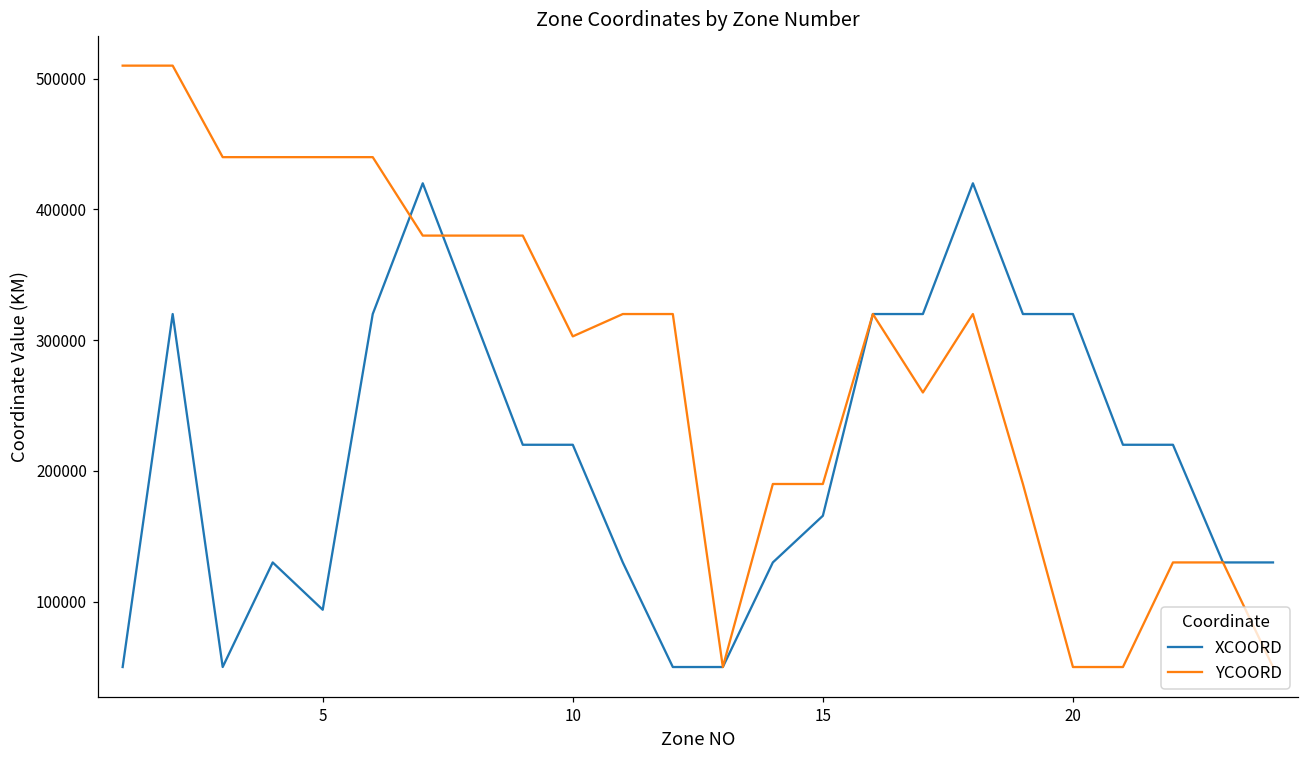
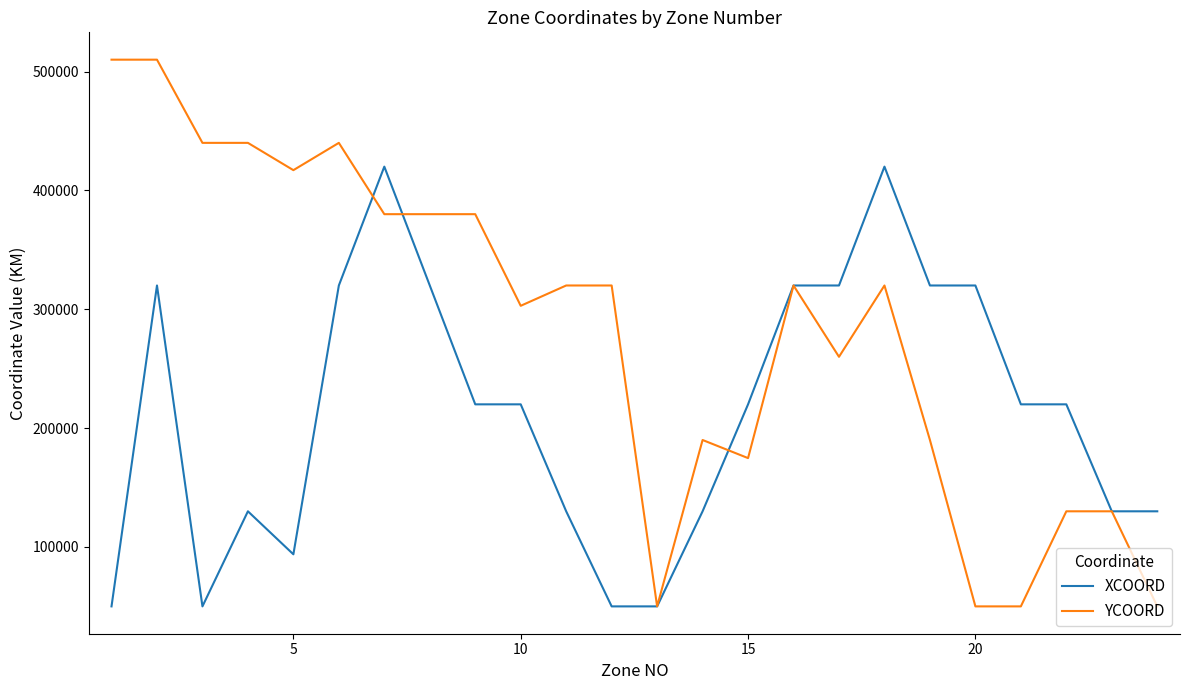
YCOORD, 5: 440000 -> 417000
XCOORD, 15: 166000 -> 220000
YCOORD, 15: 190000 -> 175000
